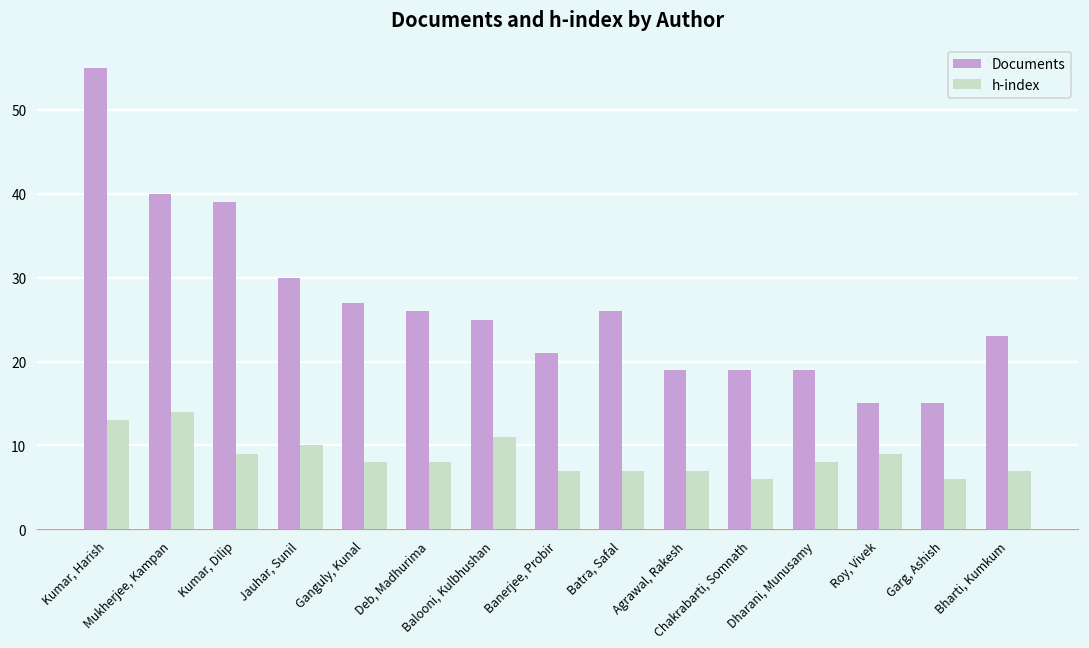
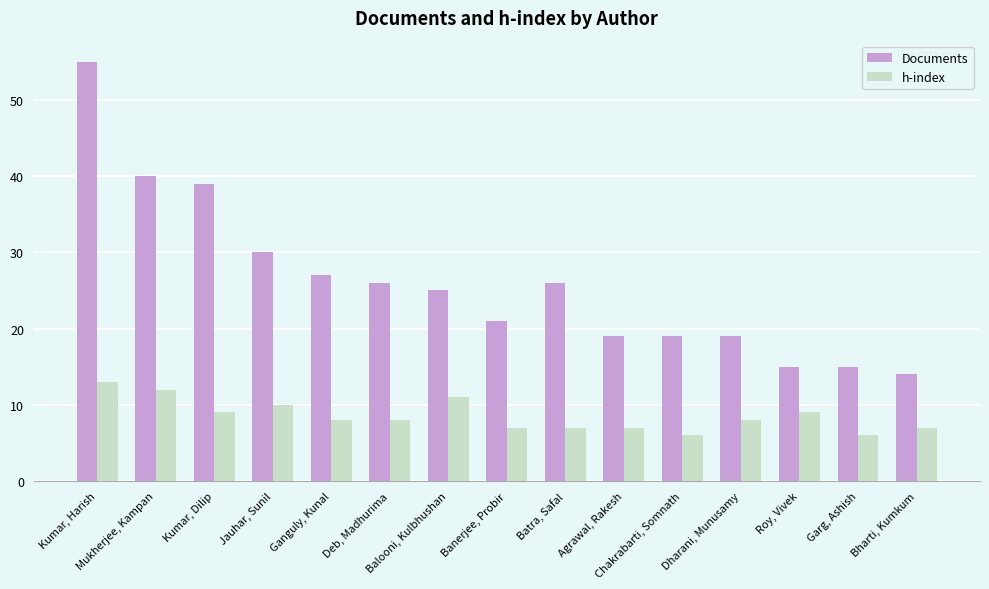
h-index, Mukherjee, Kampan: 14 -> 12
Documents, Bharti, Kumkum: 23 -> 14
